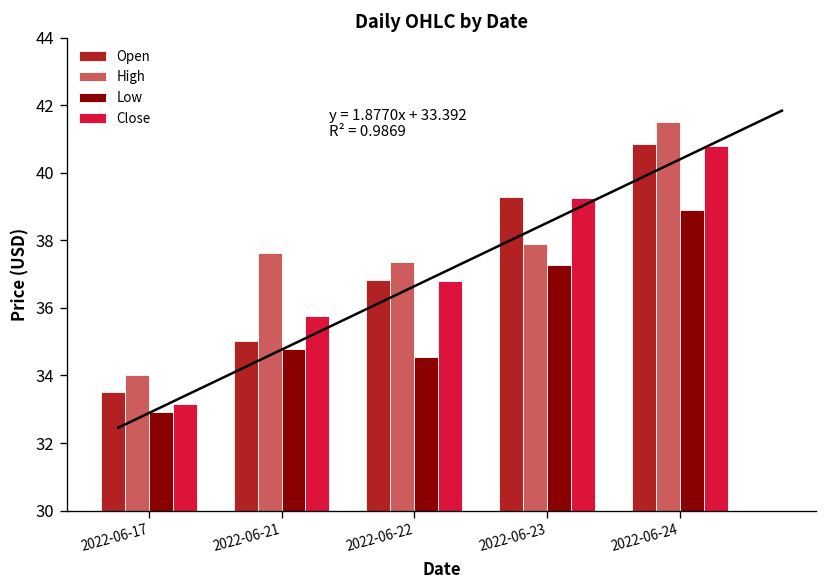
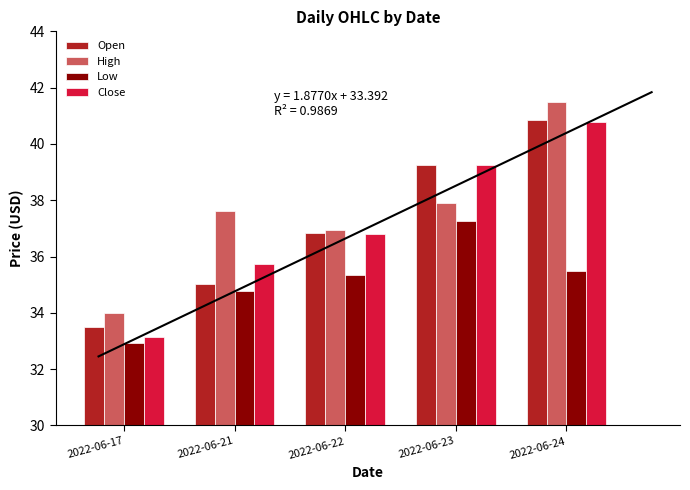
High, 2022-06-22: 37.4 -> 36.9
Low, 2022-06-22: 34.6 -> 35.4
Low, 2022-06-24: 38.9 -> 35.5
